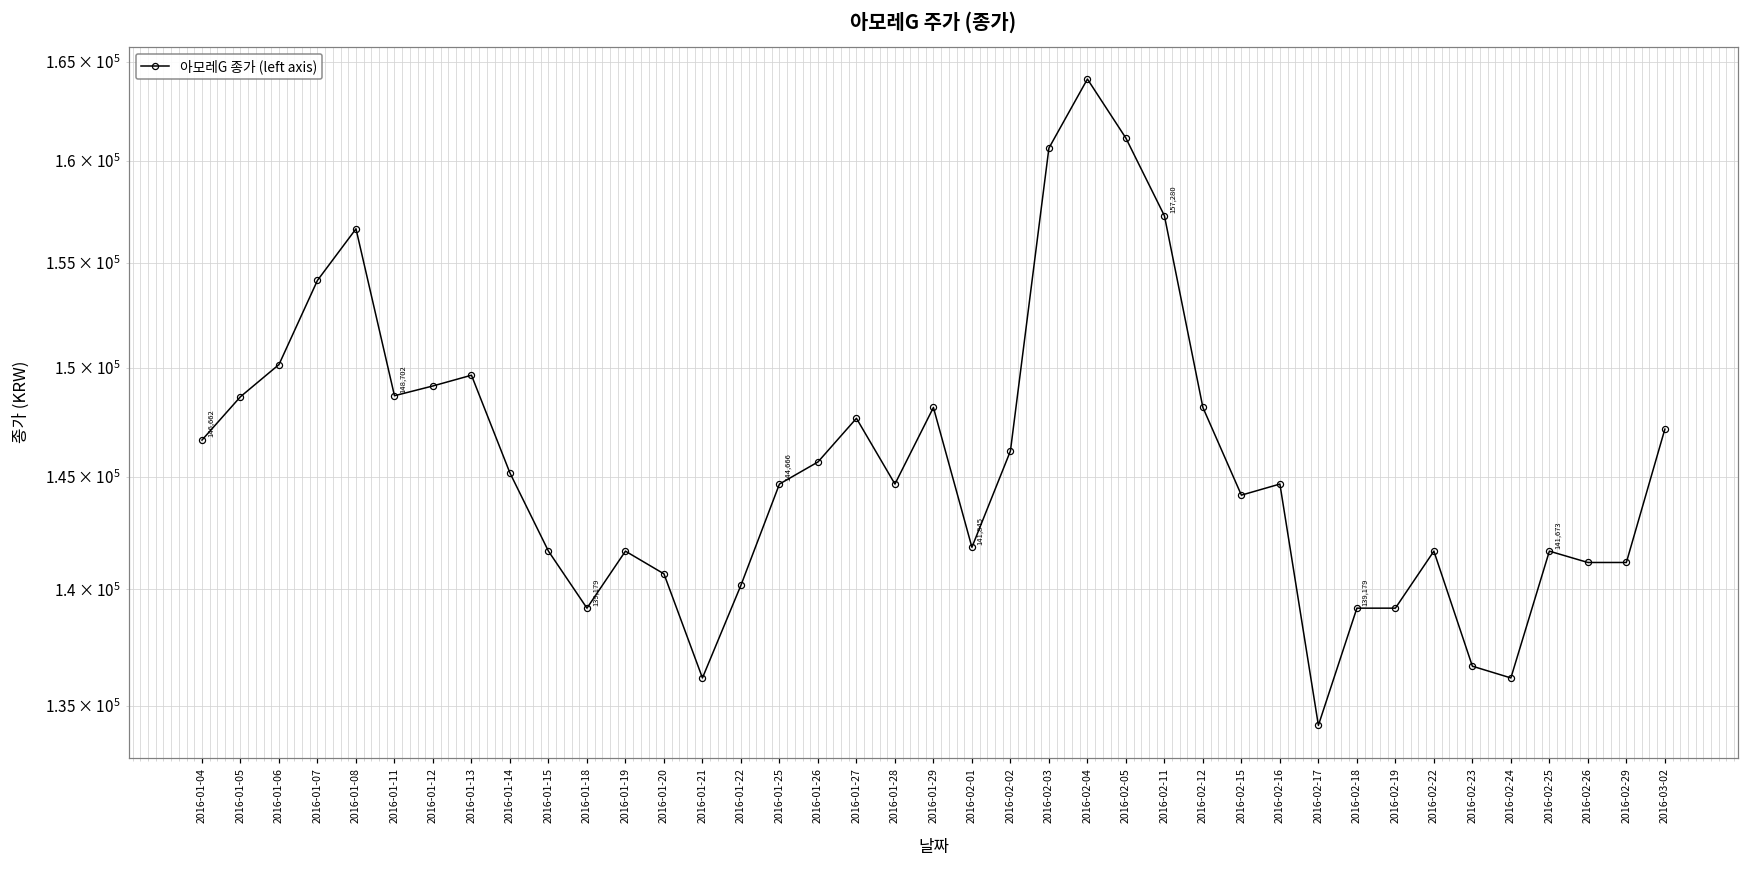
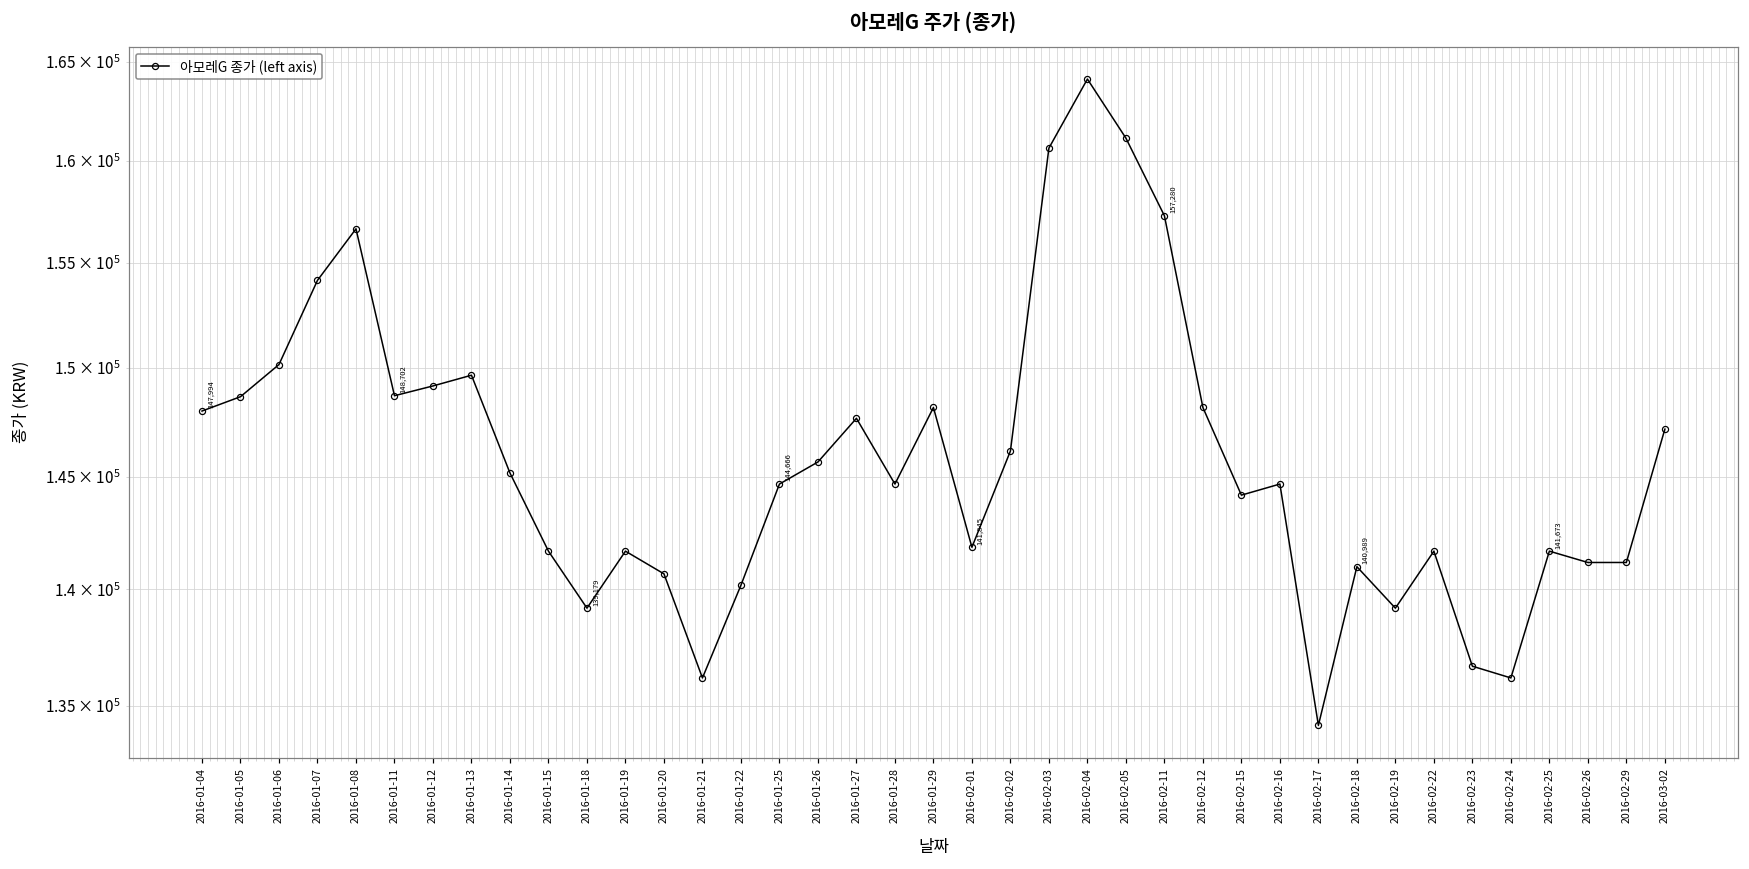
2016-01-04: 146,662 -> 147,994
2016-02-18: 139,179 -> 140,989
